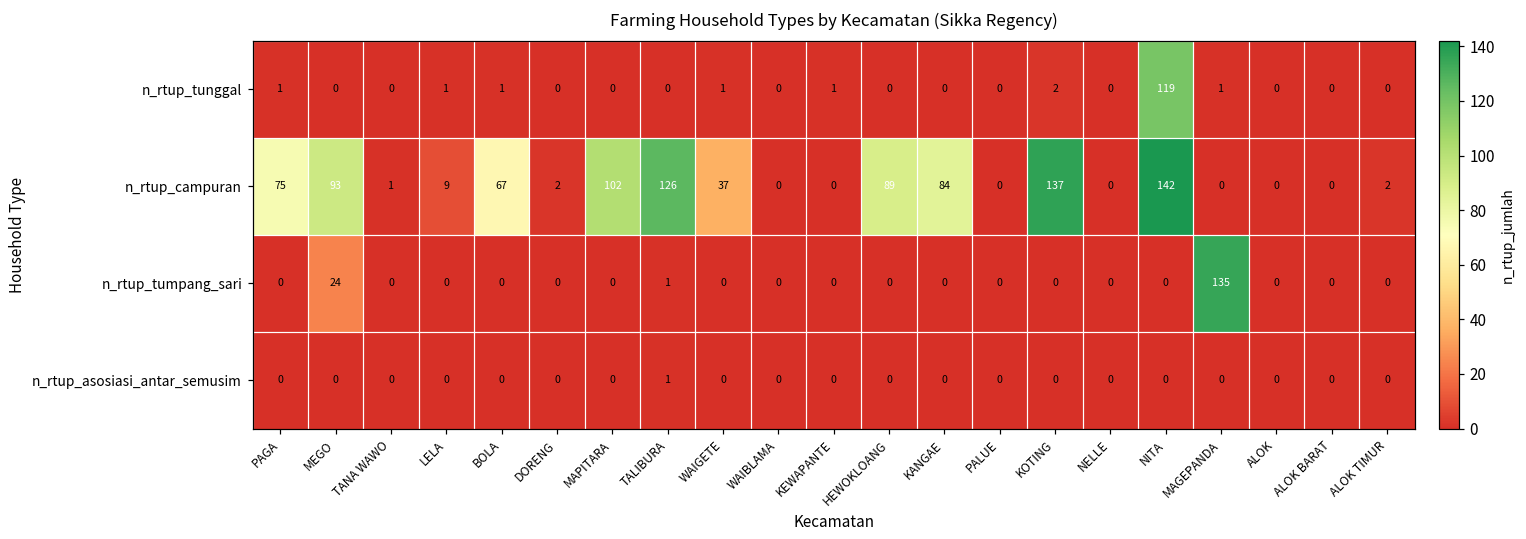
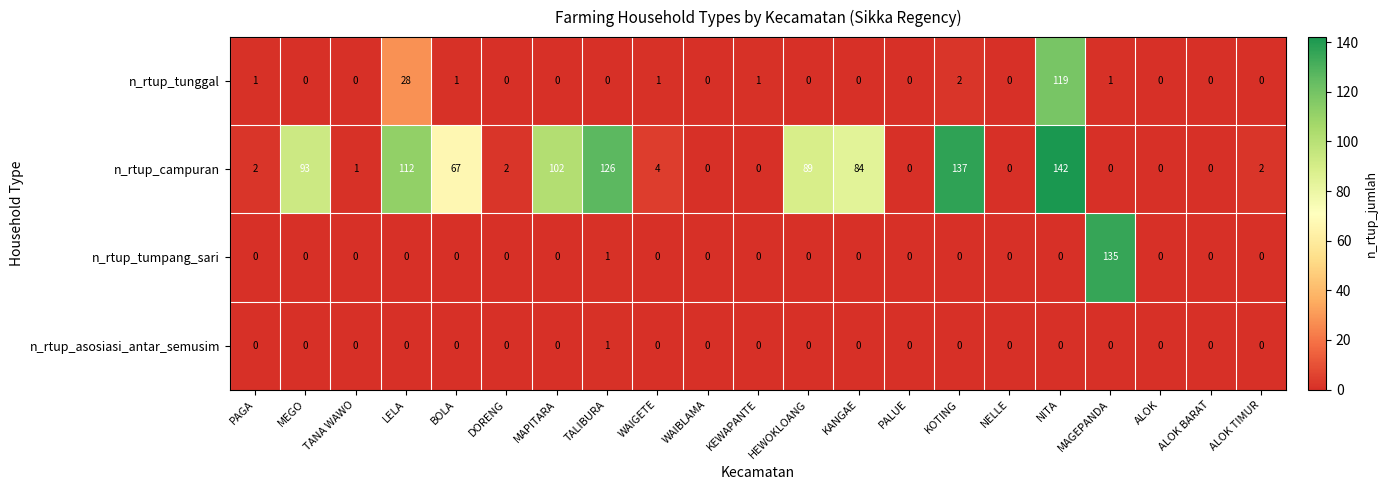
n_rtup_tunggal, LELA: 1 -> 28
n_rtup_campuran, PAGA: 75 -> 2
n_rtup_campuran, LELA: 9 -> 112
n_rtup_campuran, WAIGETE: 37 -> 4
n_rtup_tumpang_sari, MEGO: 24 -> 0
